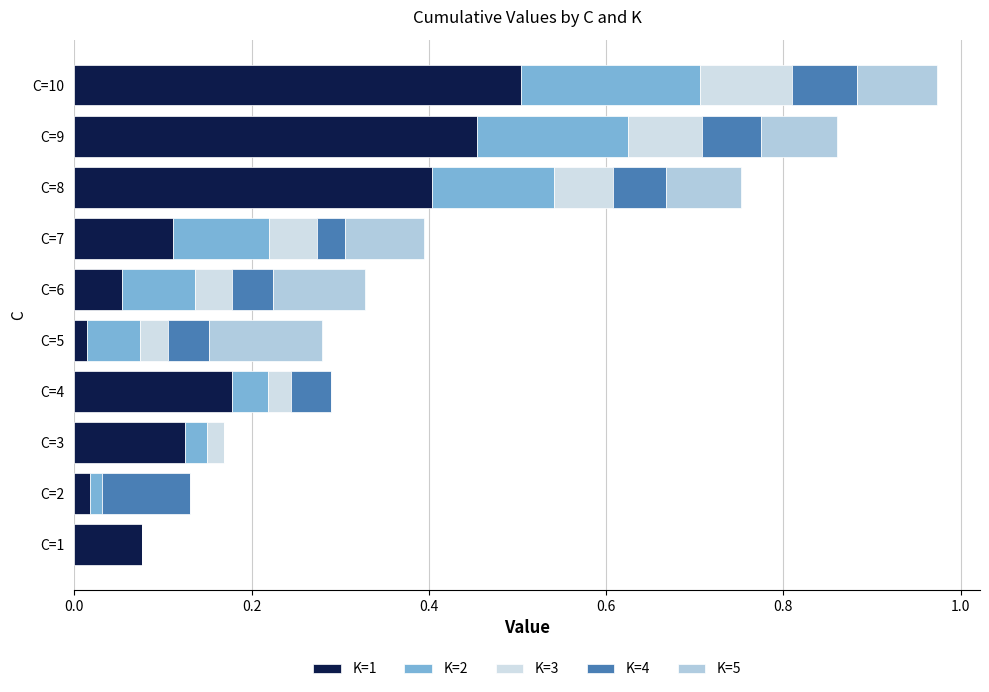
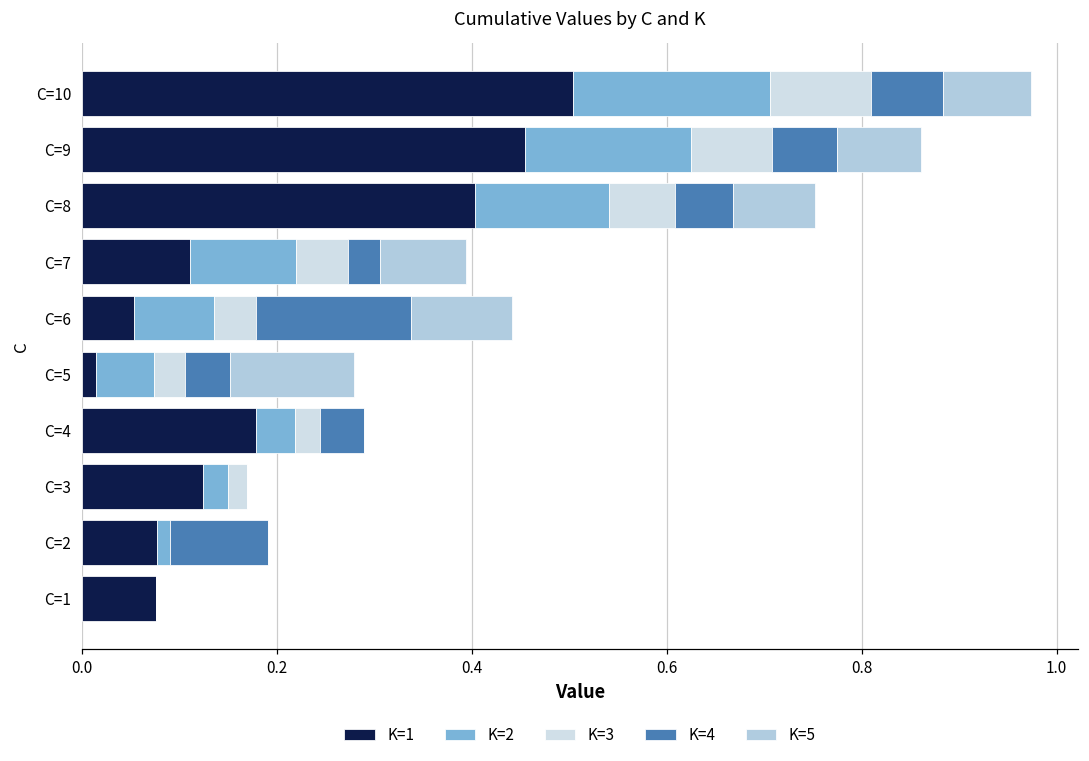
K=4, C=6: 0.05 -> 0.16
K=1, C=2: 0.02 -> 0.08
